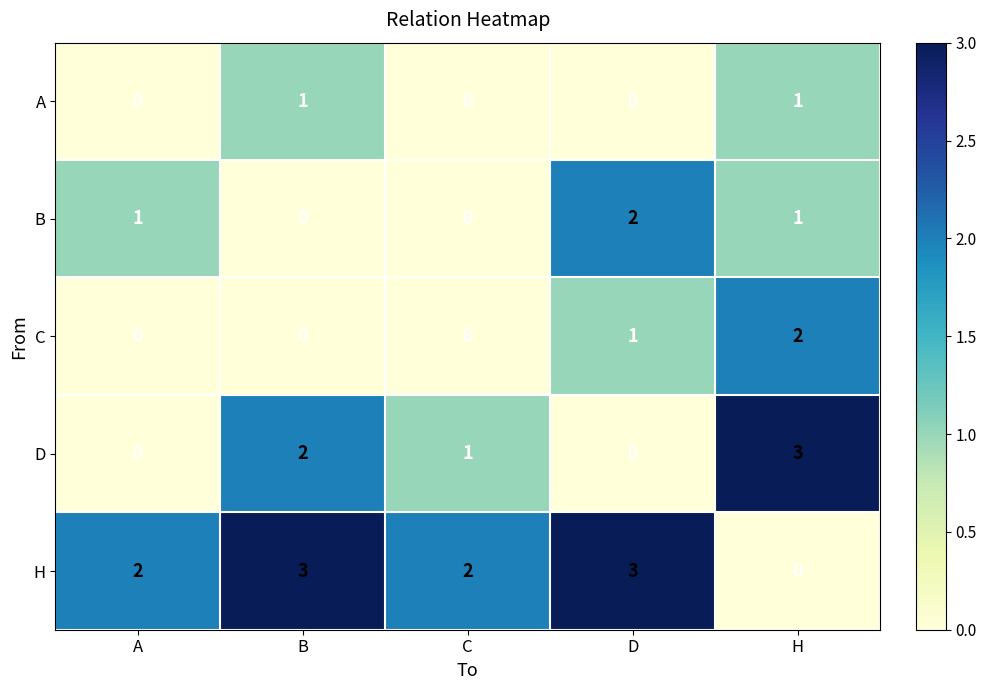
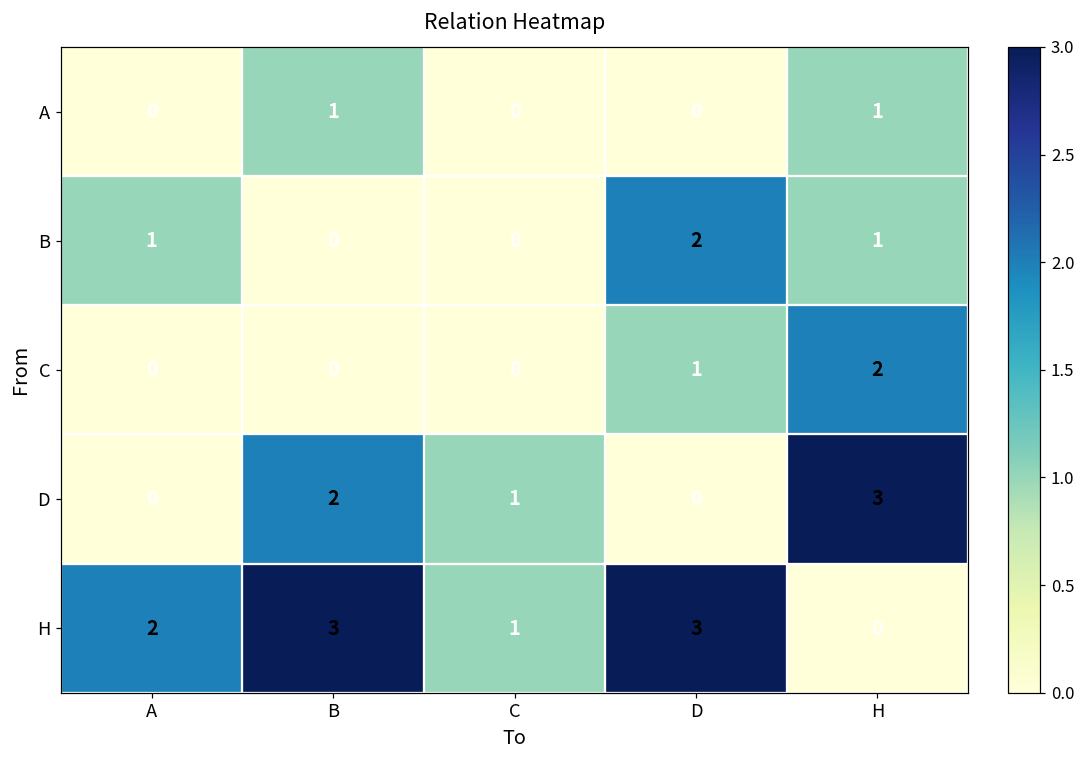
H, C: 2 -> 1
